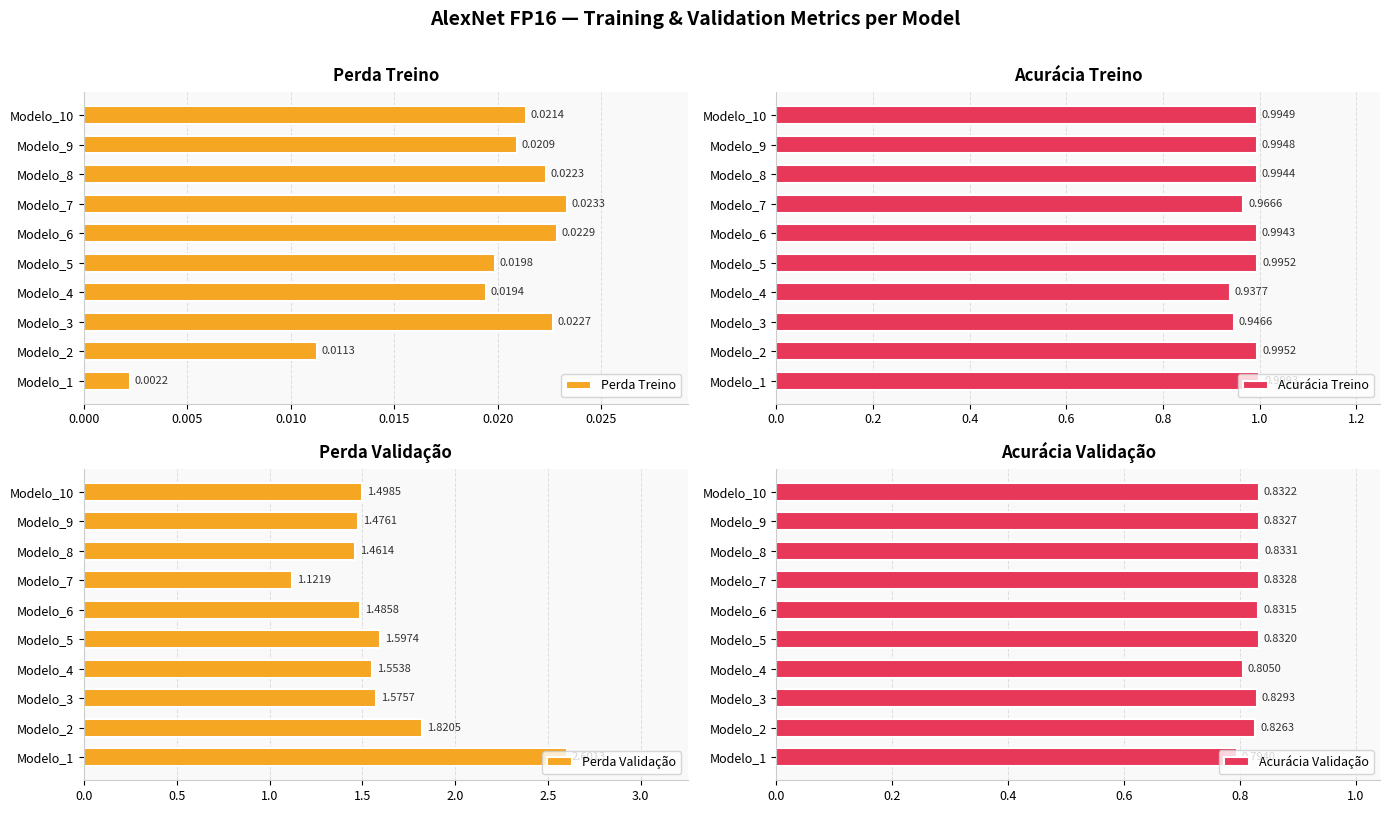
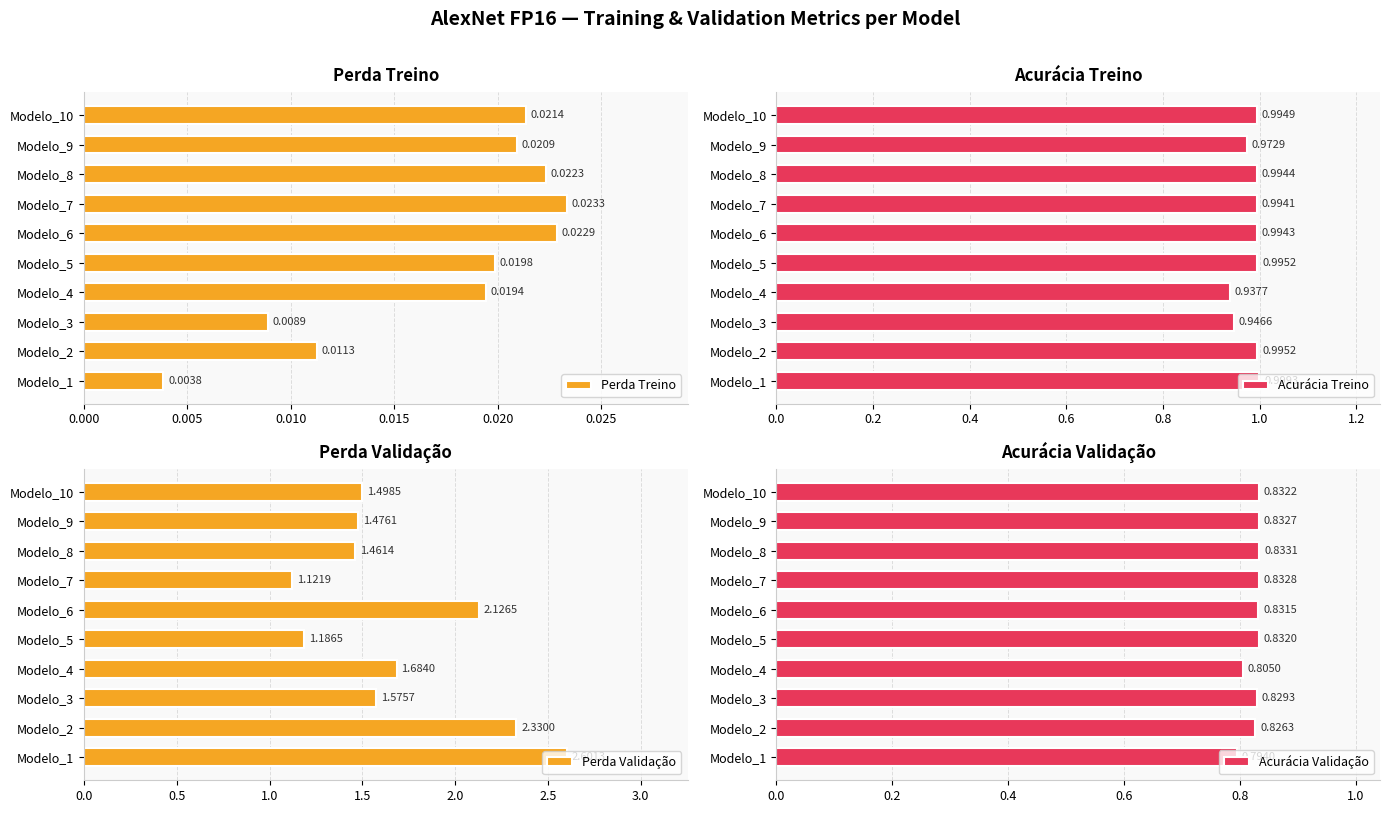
Perda Treino, Modelo_3: 0.0227 -> 0.0089
Perda Treino, Modelo_1: 0.0022 -> 0.0038
Acurácia Treino, Modelo_9: 0.9948 -> 0.9729
Acurácia Treino, Modelo_7: 0.9666 -> 0.9941
Perda Validação, Modelo_6: 1.4858 -> 2.1265
Perda Validação, Modelo_5: 1.5974 -> 1.1865
Perda Validação, Modelo_4: 1.5538 -> 1.6840
Perda Validação, Modelo_2: 1.8205 -> 2.3300
